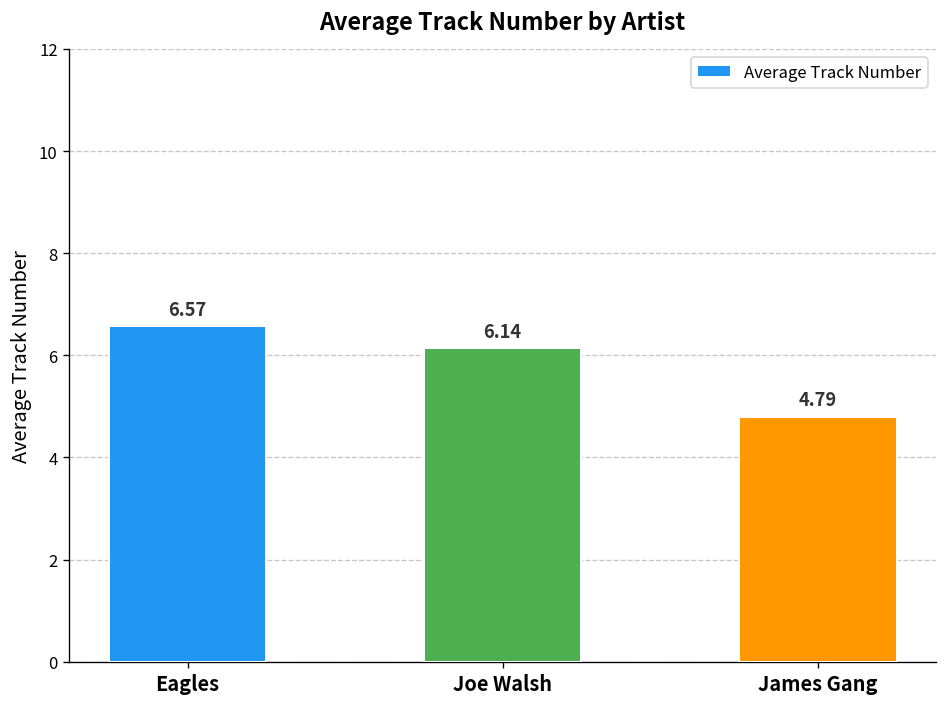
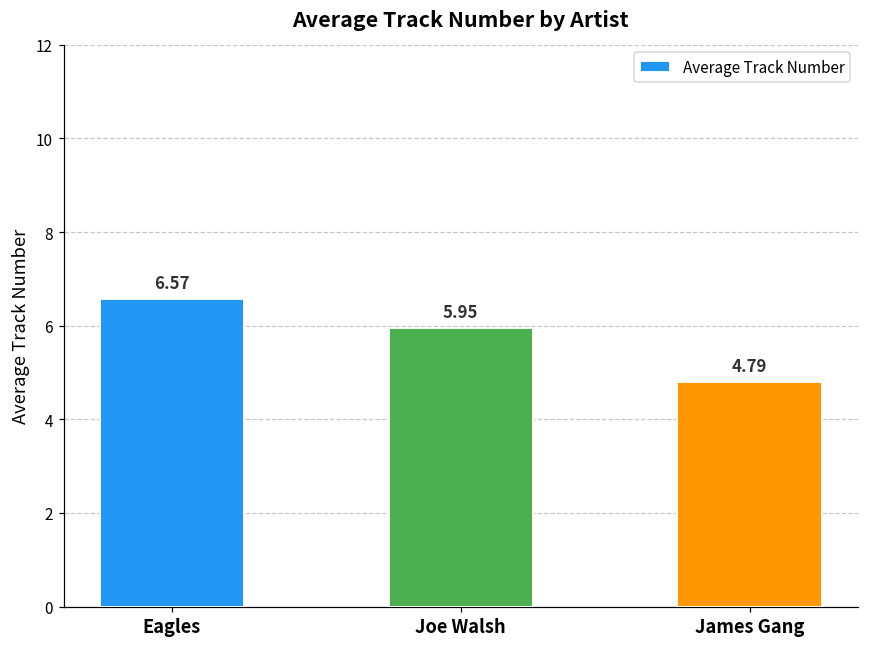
Joe Walsh: 6.14 -> 5.95
